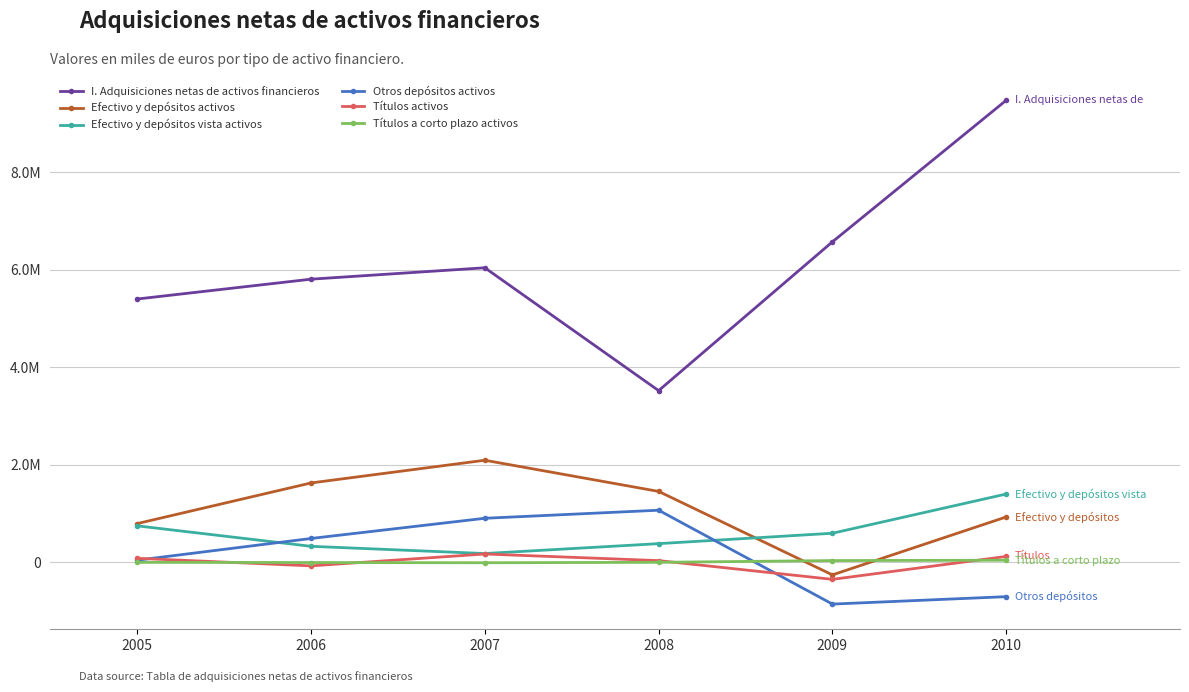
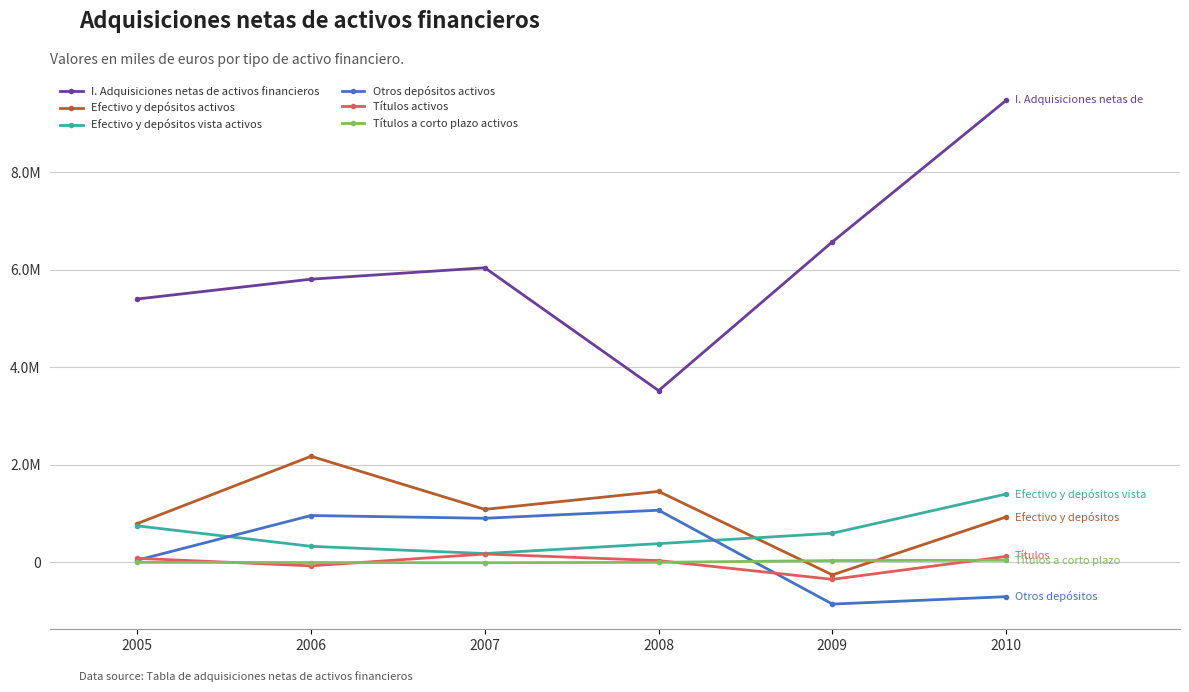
Efectivo y depósitos activos, 2006: 1600000 -> 2200000
Otros depósitos activos, 2006: 500000 -> 1000000
Efectivo y depósitos activos, 2007: 2100000 -> 1100000
